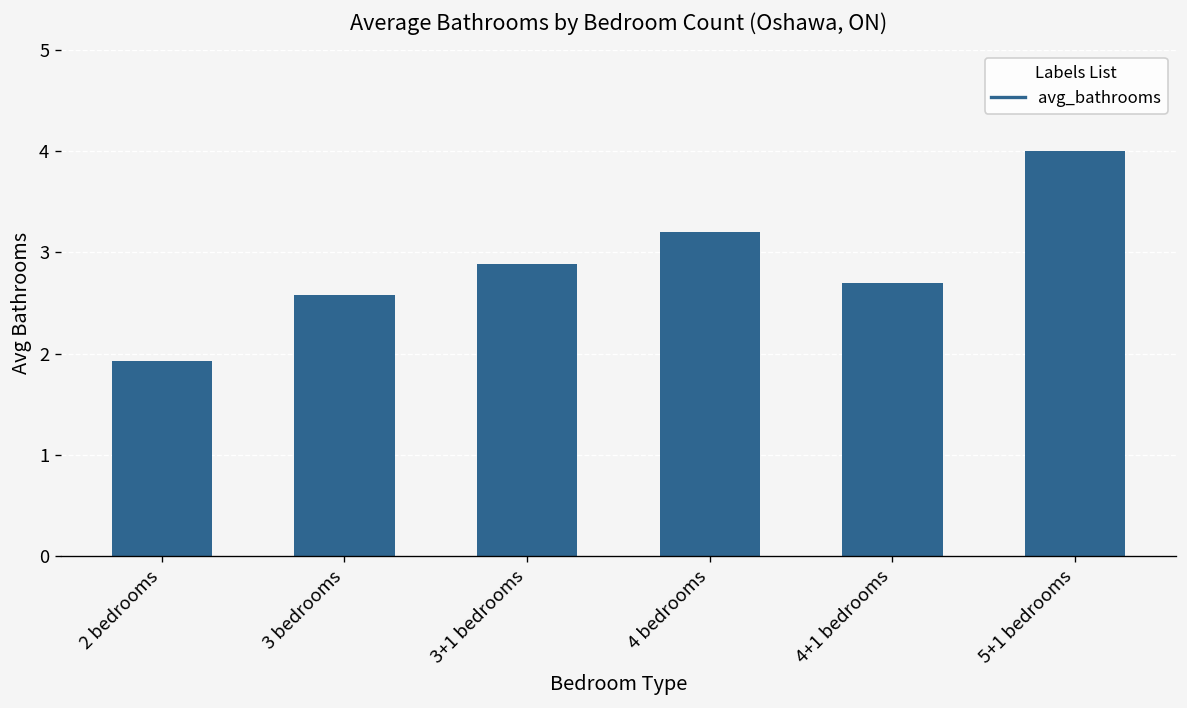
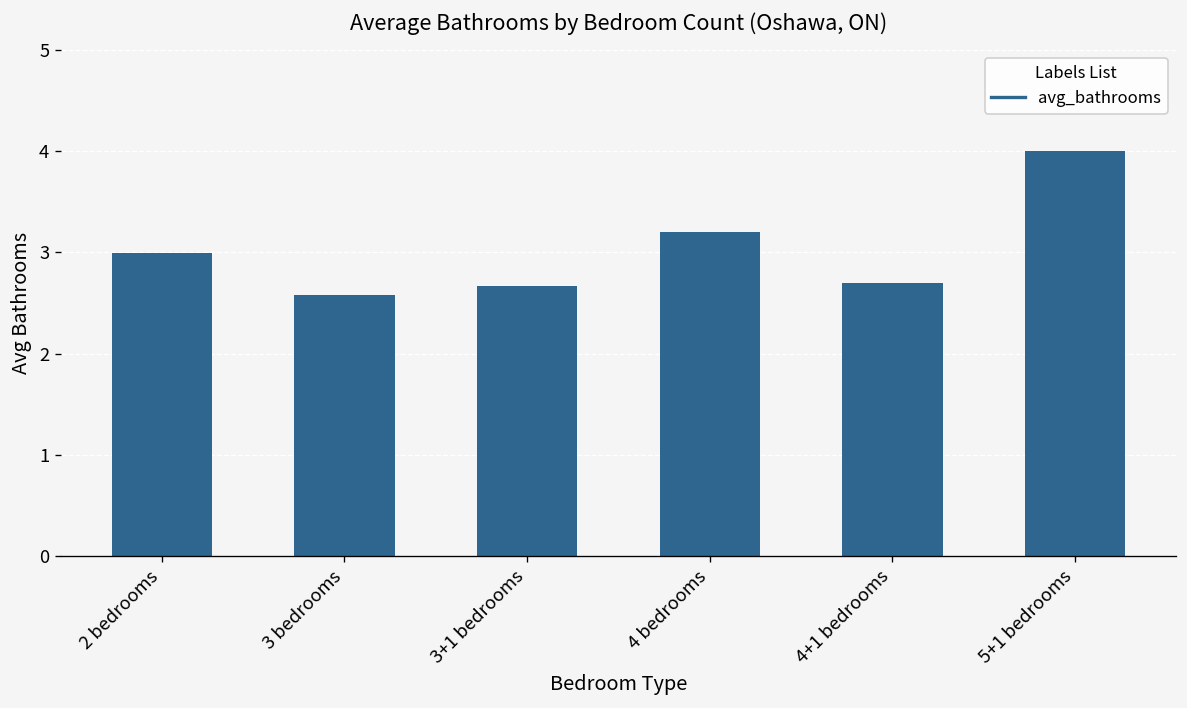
2 bedrooms: 1.9 -> 3.0
3+1 bedrooms: 2.9 -> 2.7
